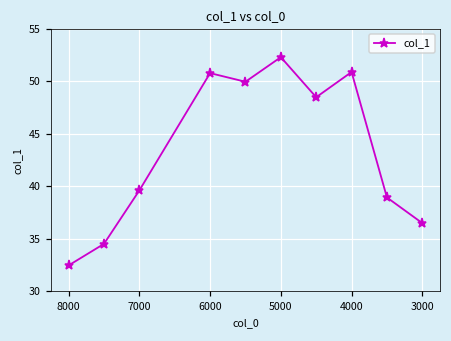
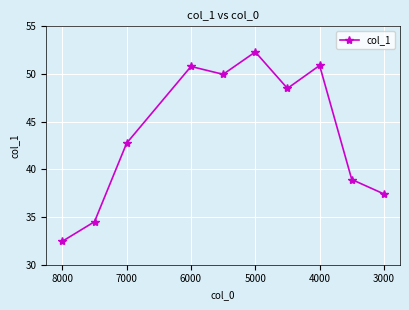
7000: 40 -> 43
3000: 36 -> 37
